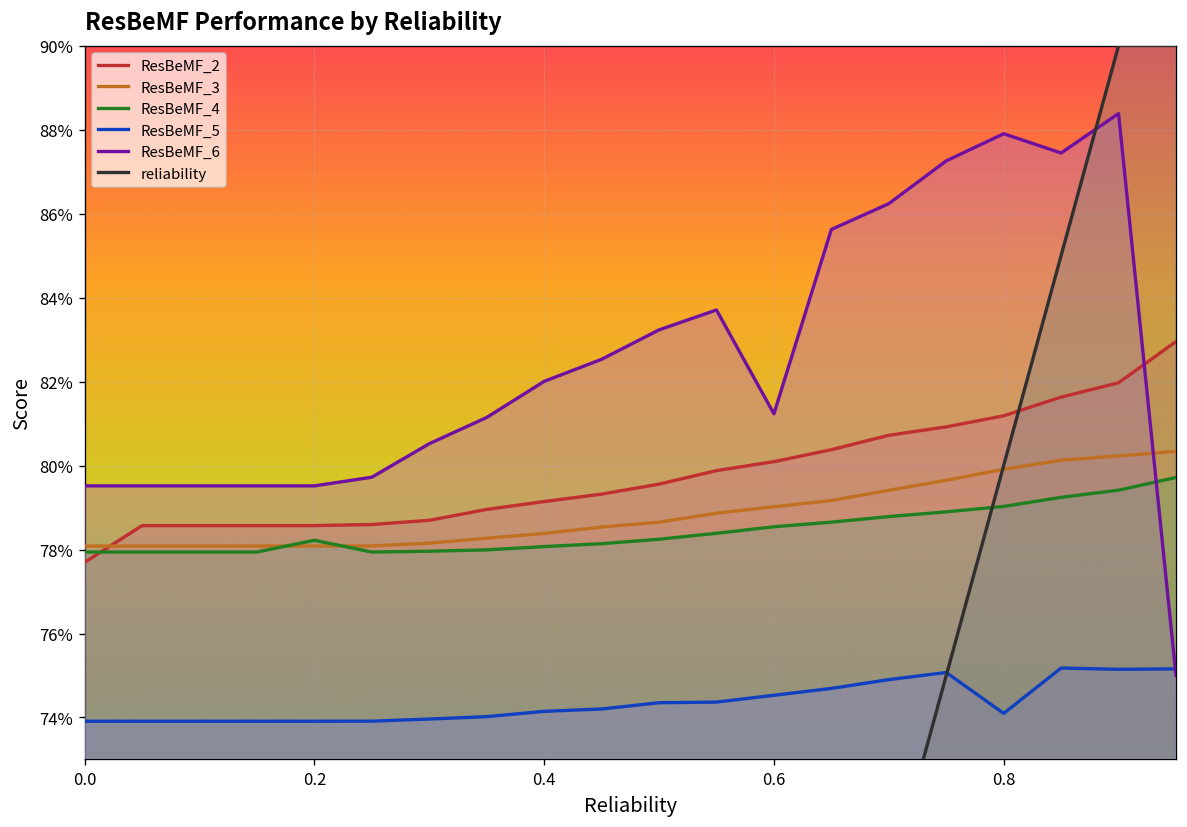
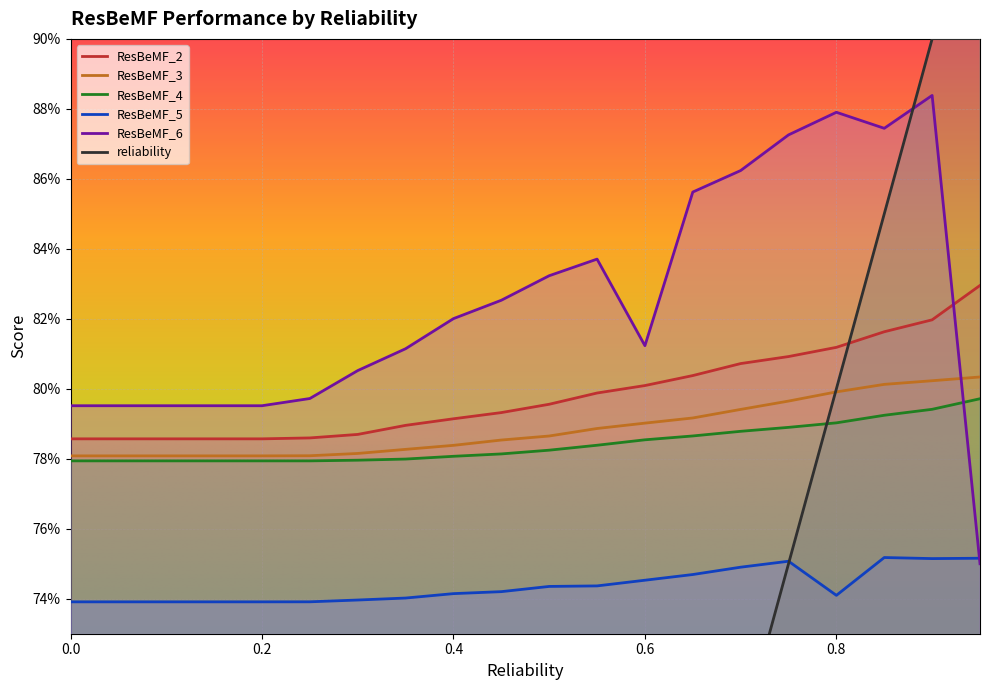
ResBeMF_2, 0.0: 77.7% -> 78.6%
ResBeMF_4, 0.2: 78.2% -> 77.9%
